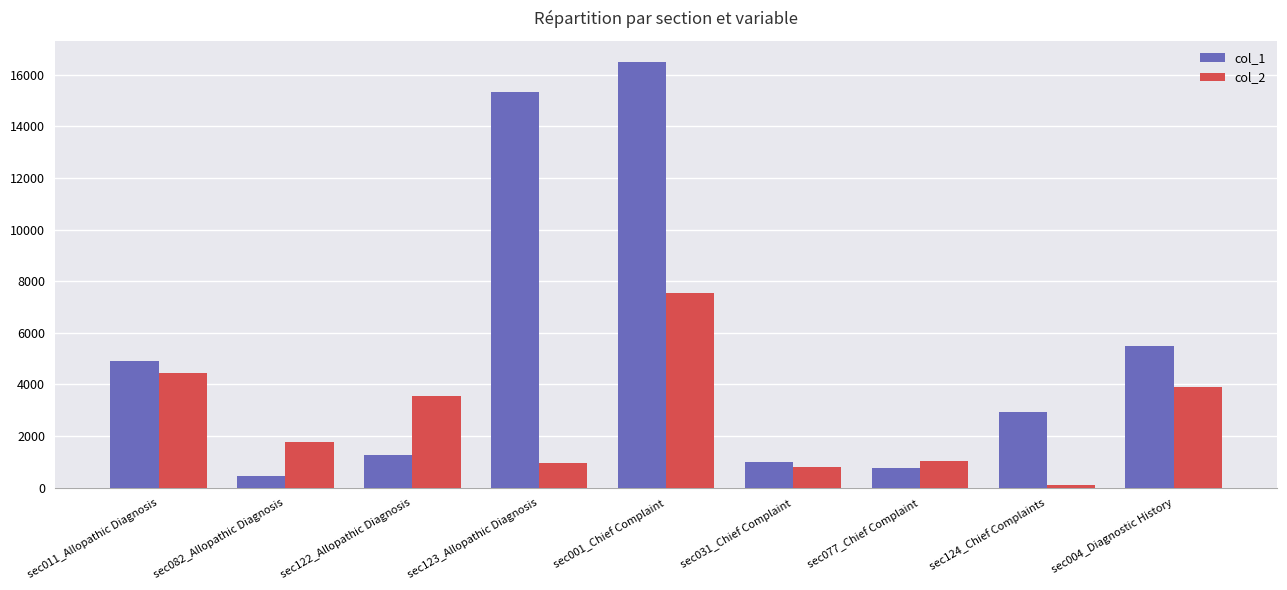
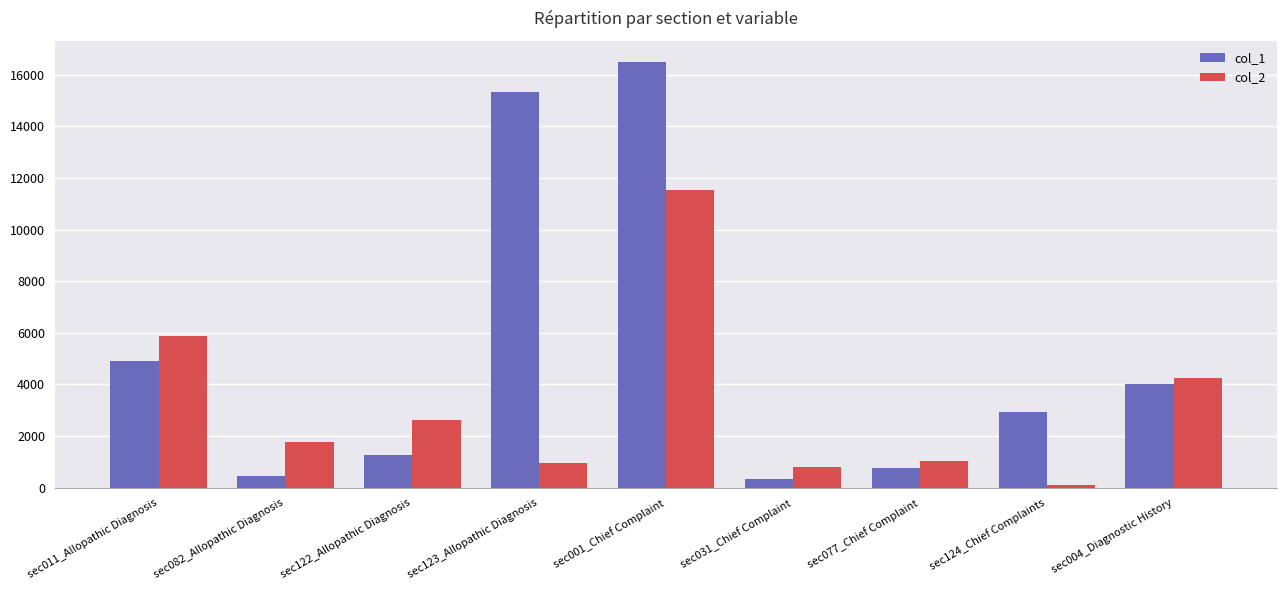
col_2, sec011_Allopathic Diagnosis: 4400 -> 5900
col_2, sec122_Allopathic Diagnosis: 3500 -> 2600
col_2, sec001_Chief Complaint: 7500 -> 11500
col_1, sec031_Chief Complaint: 1000 -> 300
col_1, sec004_Diagnostic History: 5500 -> 4000
col_2, sec004_Diagnostic History: 3900 -> 4200
